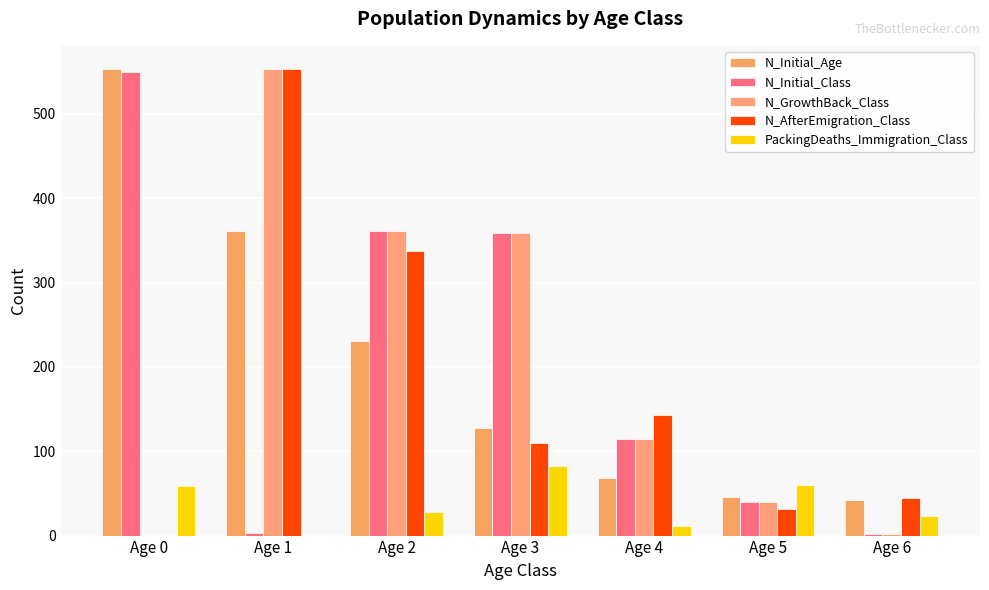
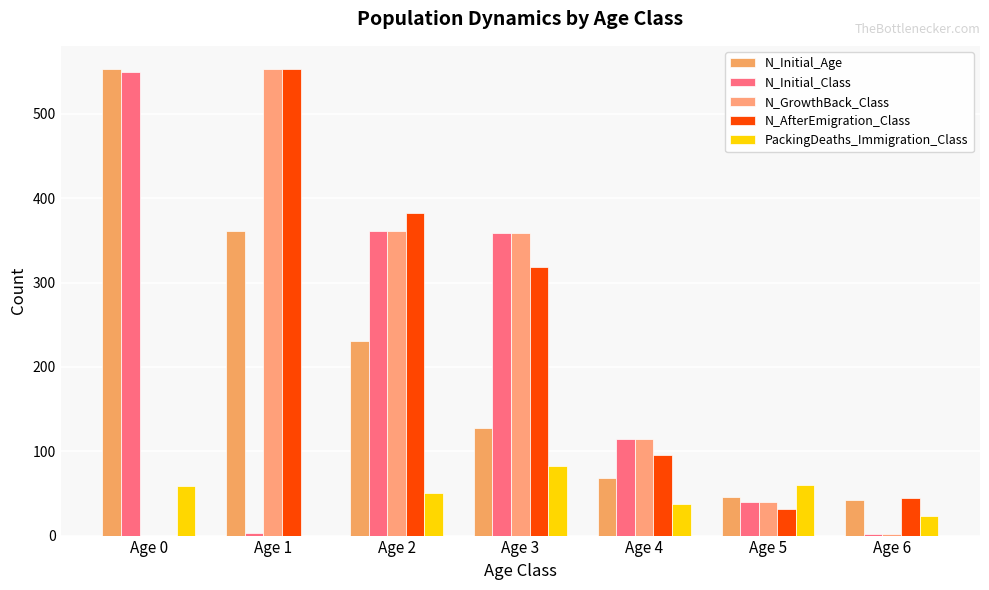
N_AfterEmigration_Class, Age 2: 340 -> 380
PackingDeaths_Immigration_Class, Age 2: 30 -> 50
N_AfterEmigration_Class, Age 3: 110 -> 320
N_AfterEmigration_Class, Age 4: 140 -> 100
PackingDeaths_Immigration_Class, Age 4: 10 -> 40
